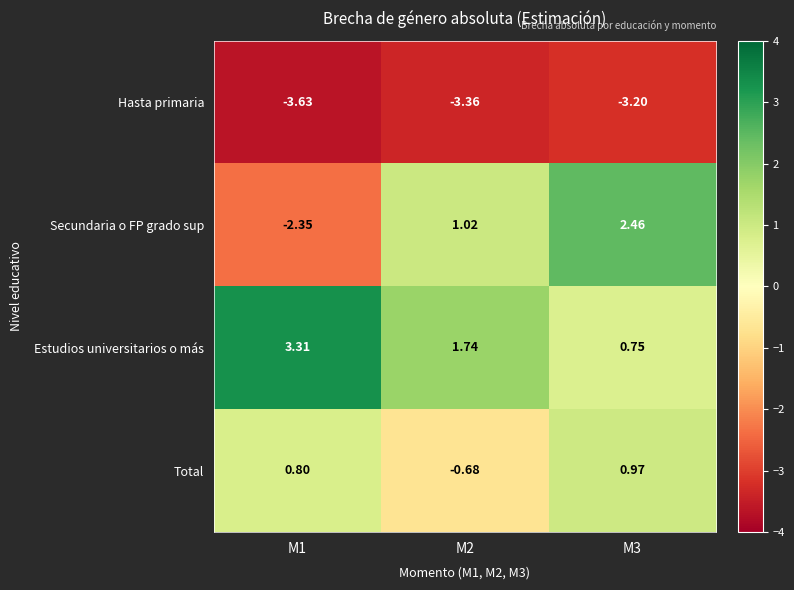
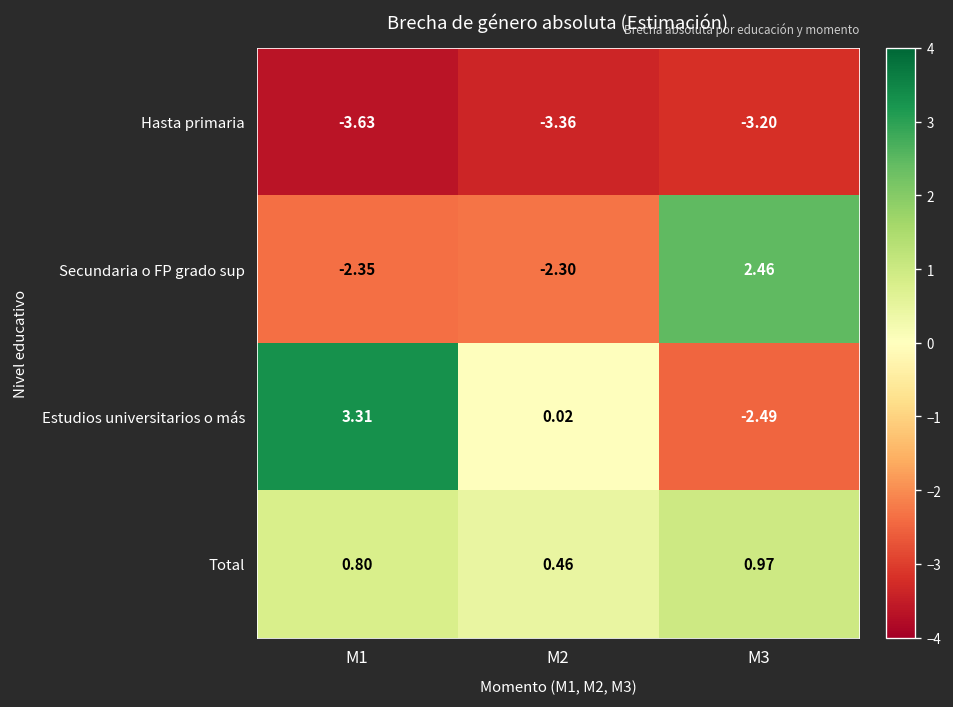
Secundaria o FP grado sup, M2: 1.02 -> -2.30
Estudios universitarios o más, M2: 1.74 -> 0.02
Estudios universitarios o más, M3: 0.75 -> -2.49
Total, M2: -0.68 -> 0.46
